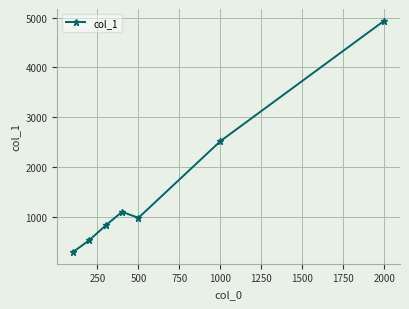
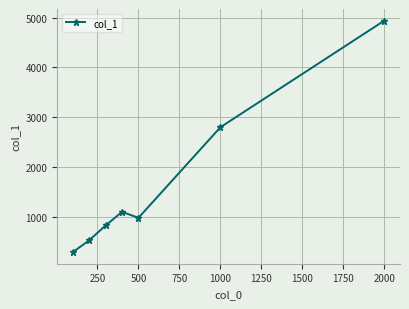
1000: 2500 -> 2800
